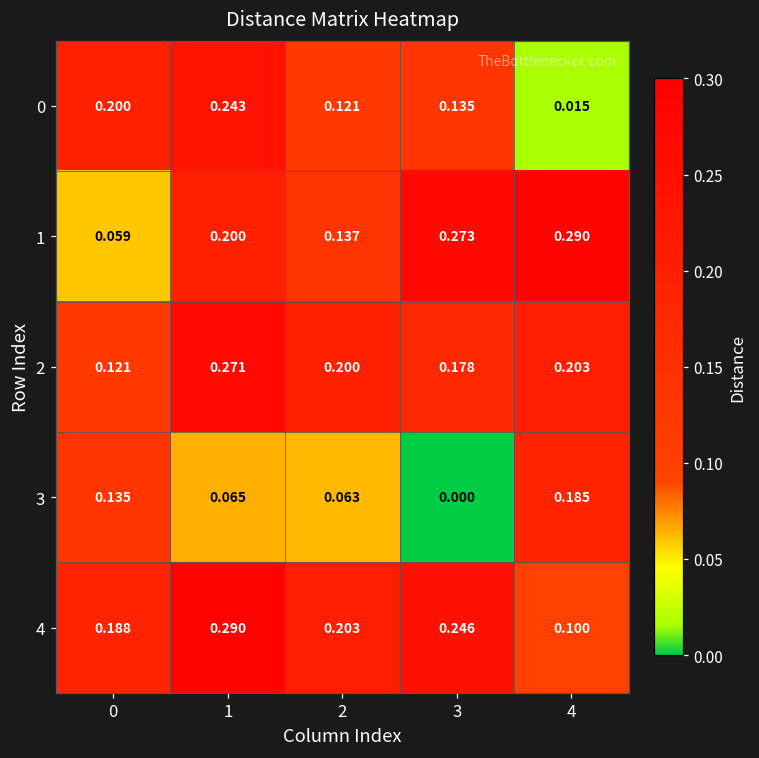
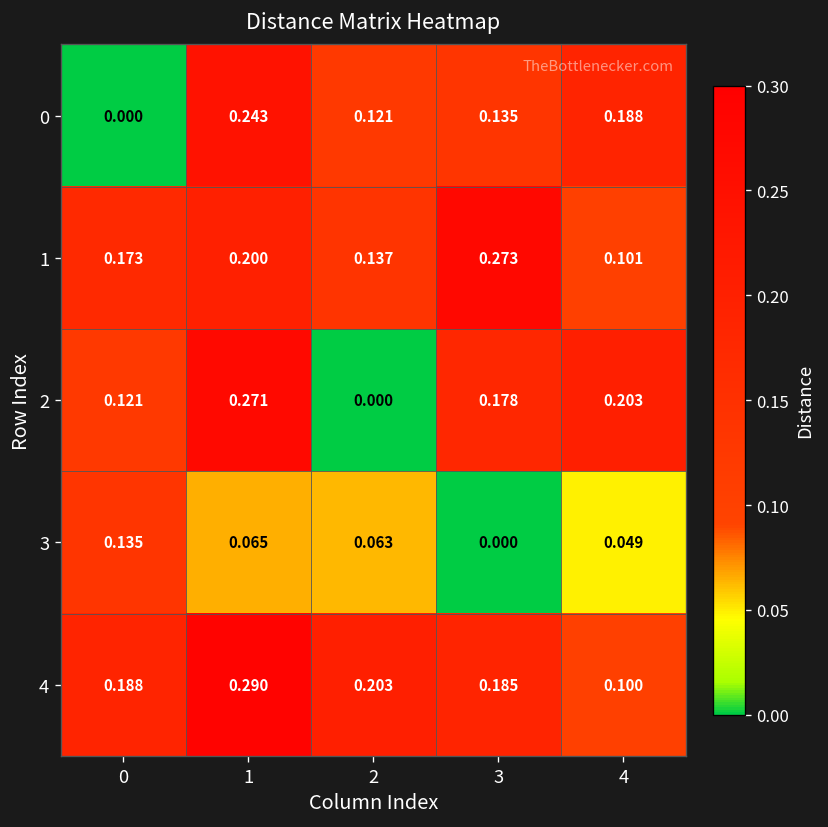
0, 0: 0.200 -> 0.000
0, 4: 0.015 -> 0.188
1, 0: 0.059 -> 0.173
1, 4: 0.290 -> 0.101
2, 2: 0.200 -> 0.000
3, 4: 0.185 -> 0.049
4, 3: 0.246 -> 0.185
